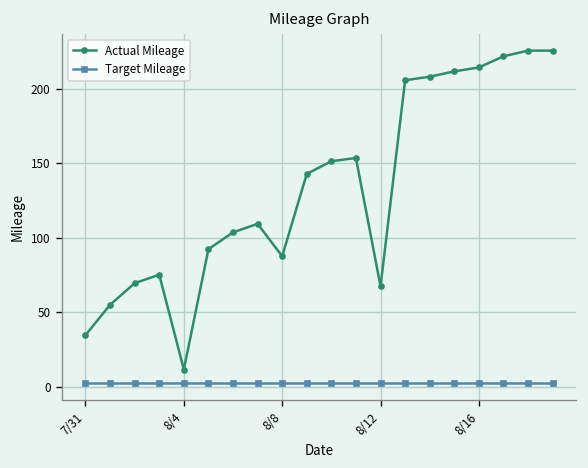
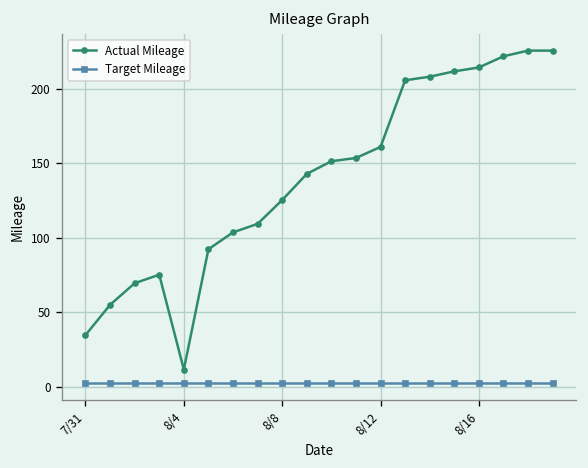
Actual Mileage, 8/8: 88 -> 125
Actual Mileage, 8/12: 67 -> 161
